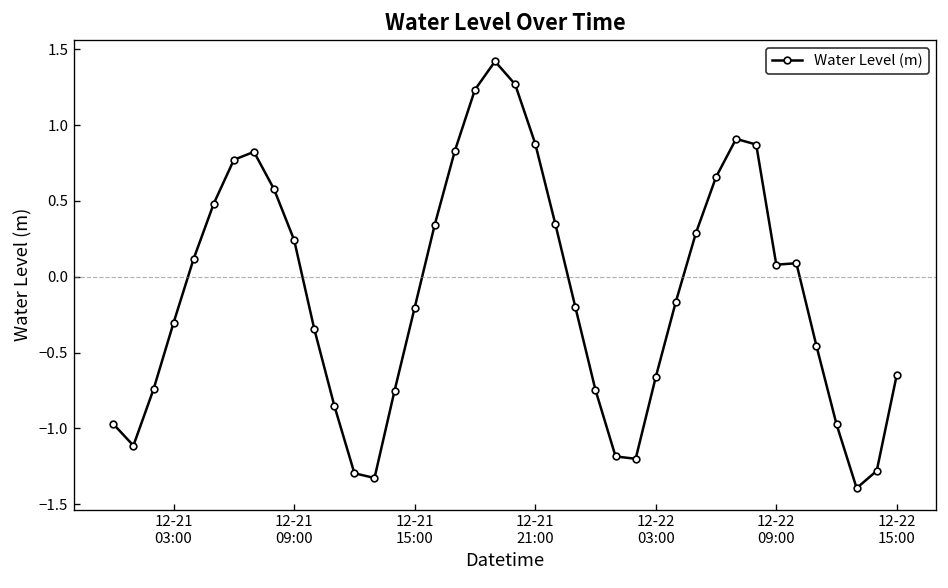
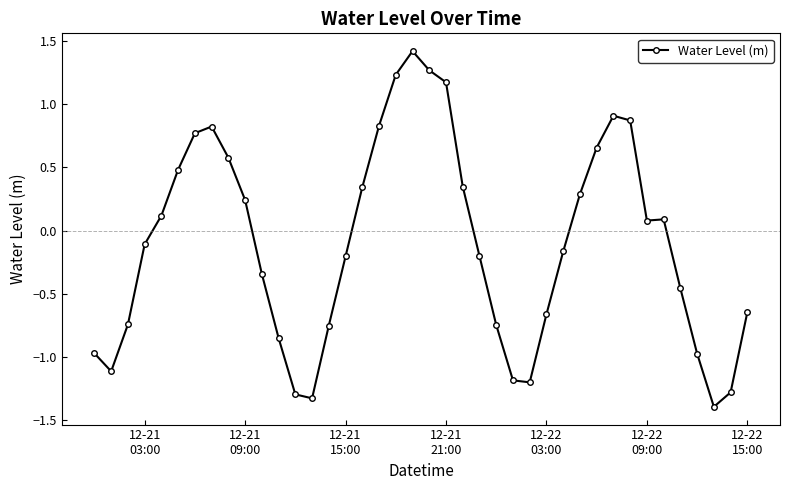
12-21 03:00: -0.30 -> -0.11
12-21 21:00: 0.88 -> 1.17
